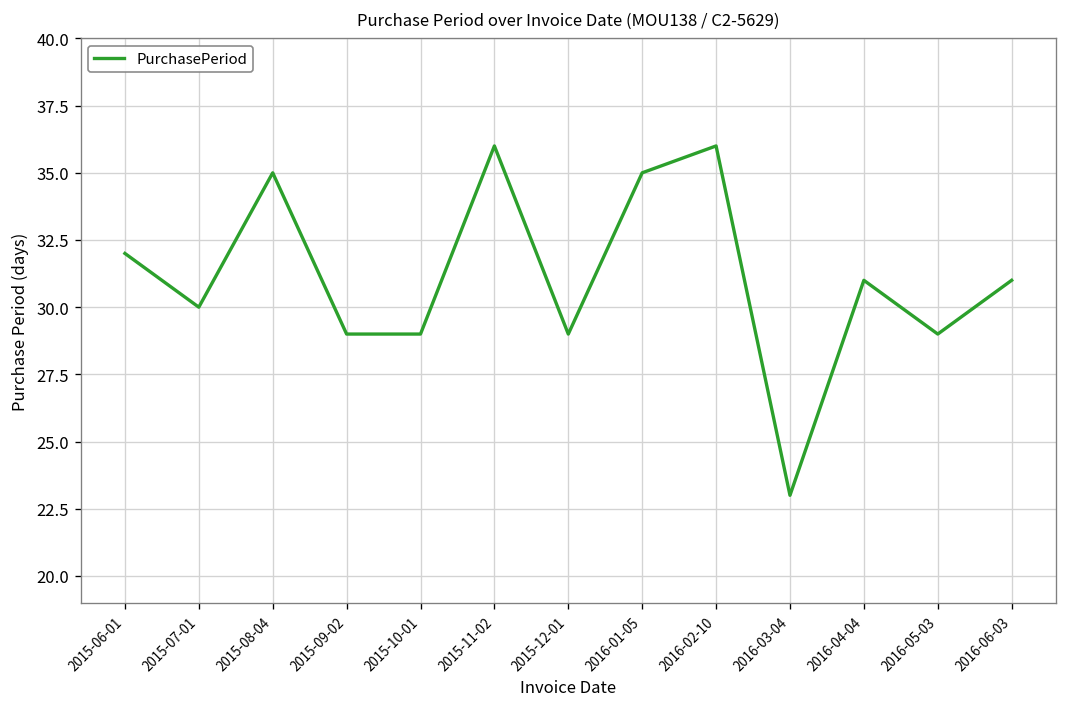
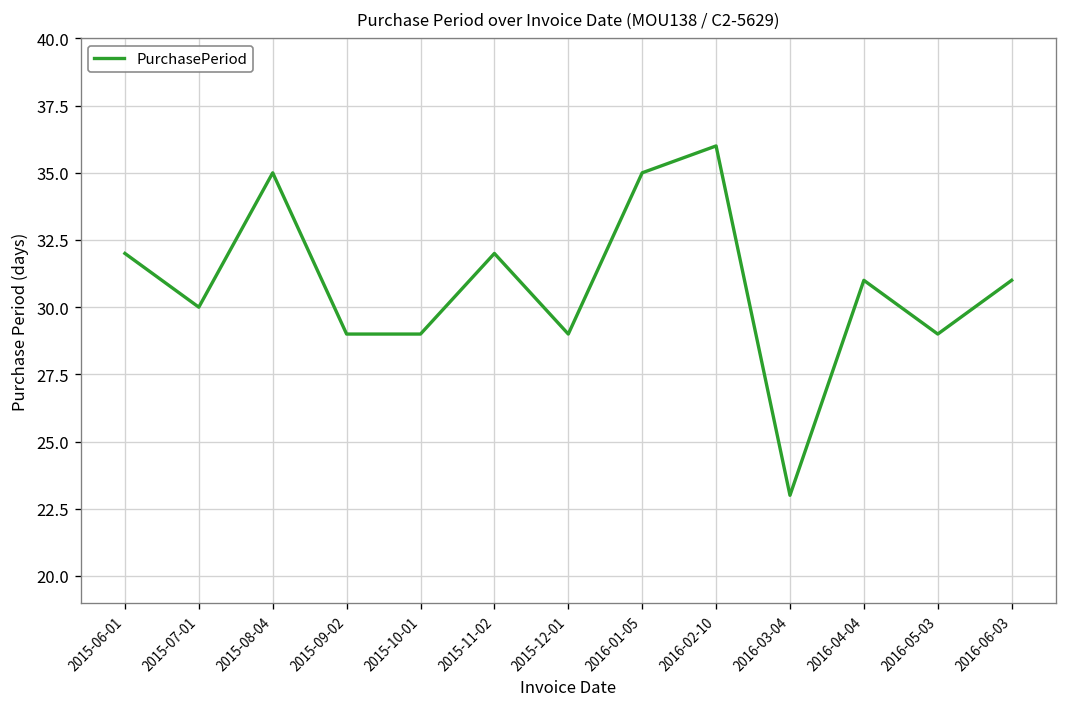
2015-11-02: 36 -> 32
